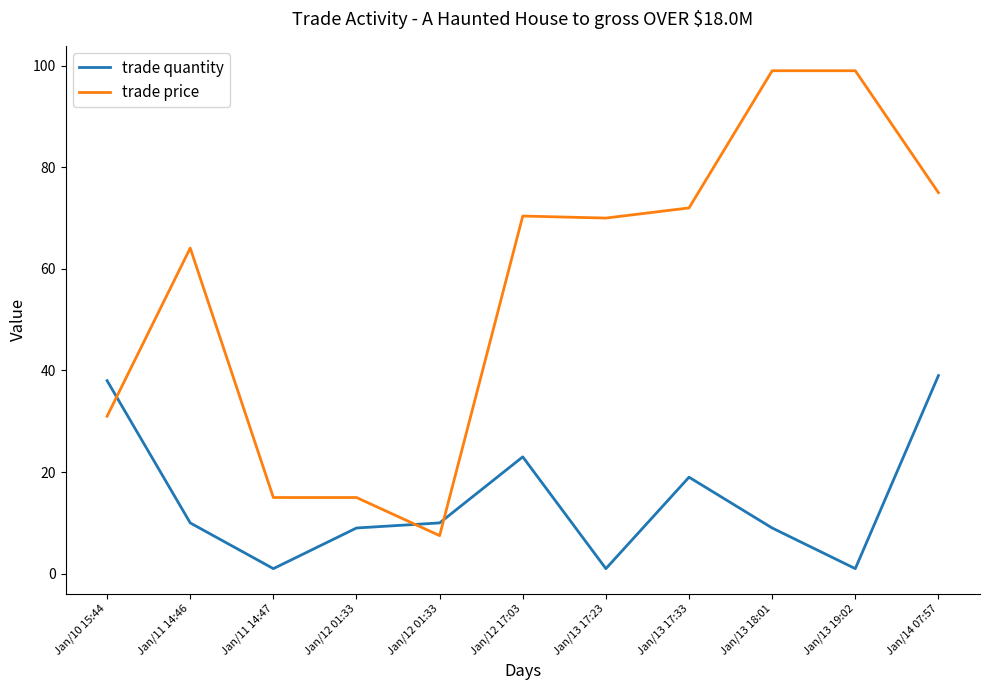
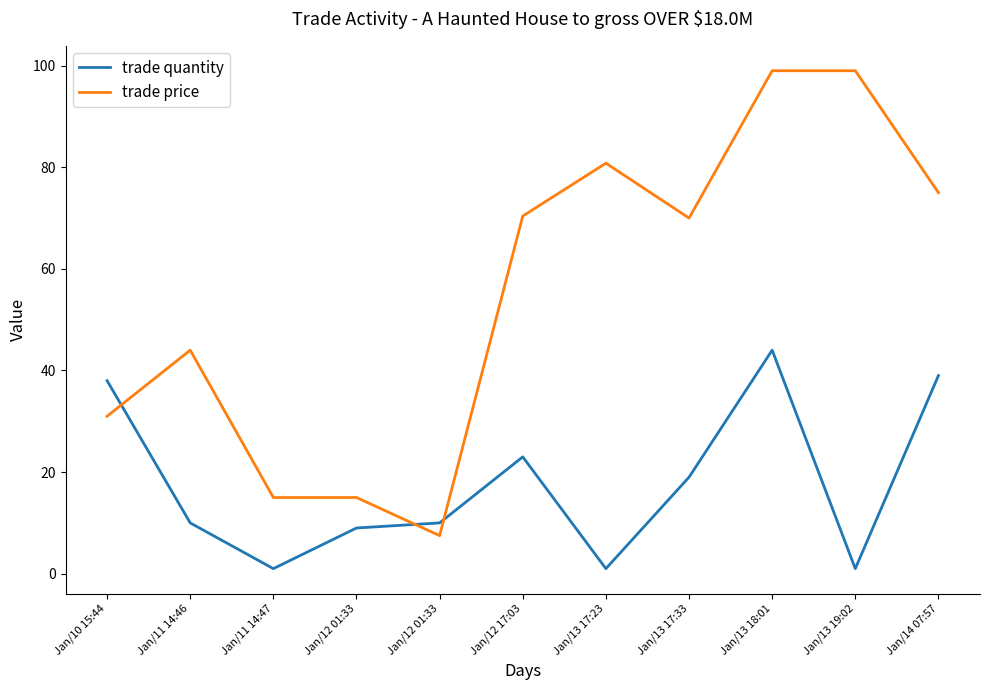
trade price, Jan/11 14:46: 64 -> 44
trade price, Jan/13 17:23: 70 -> 81
trade price, Jan/13 17:33: 72 -> 70
trade quantity, Jan/13 18:01: 9 -> 44
